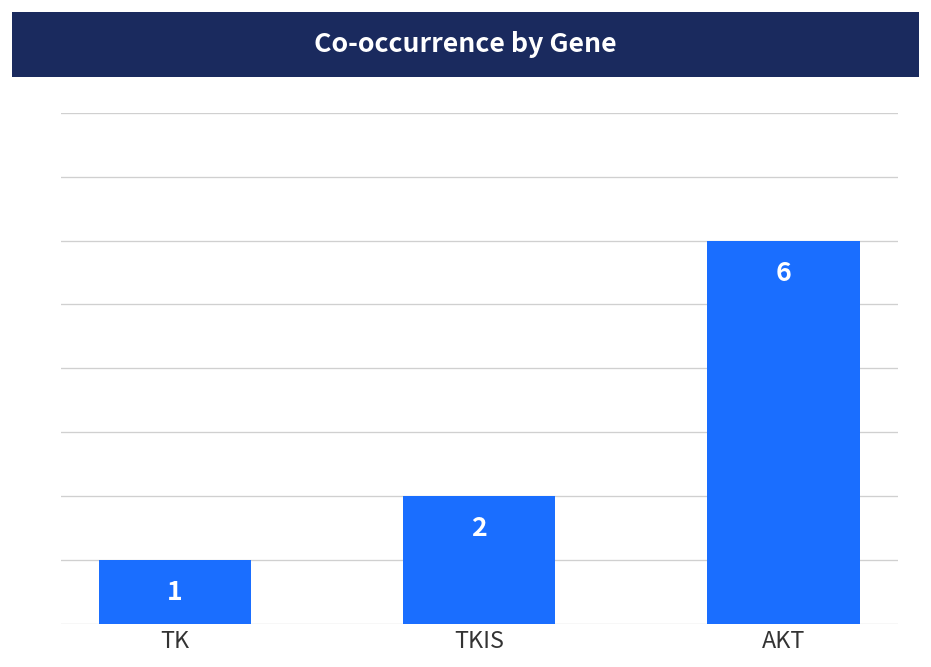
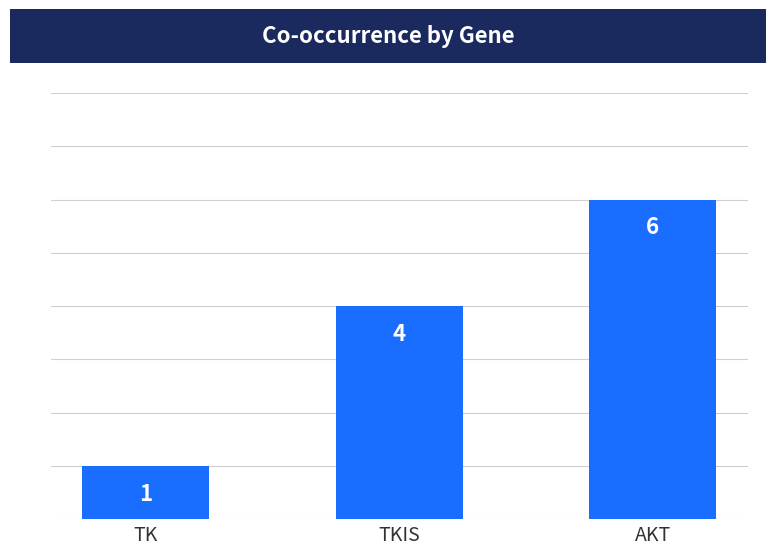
TKIS: 2 -> 4
